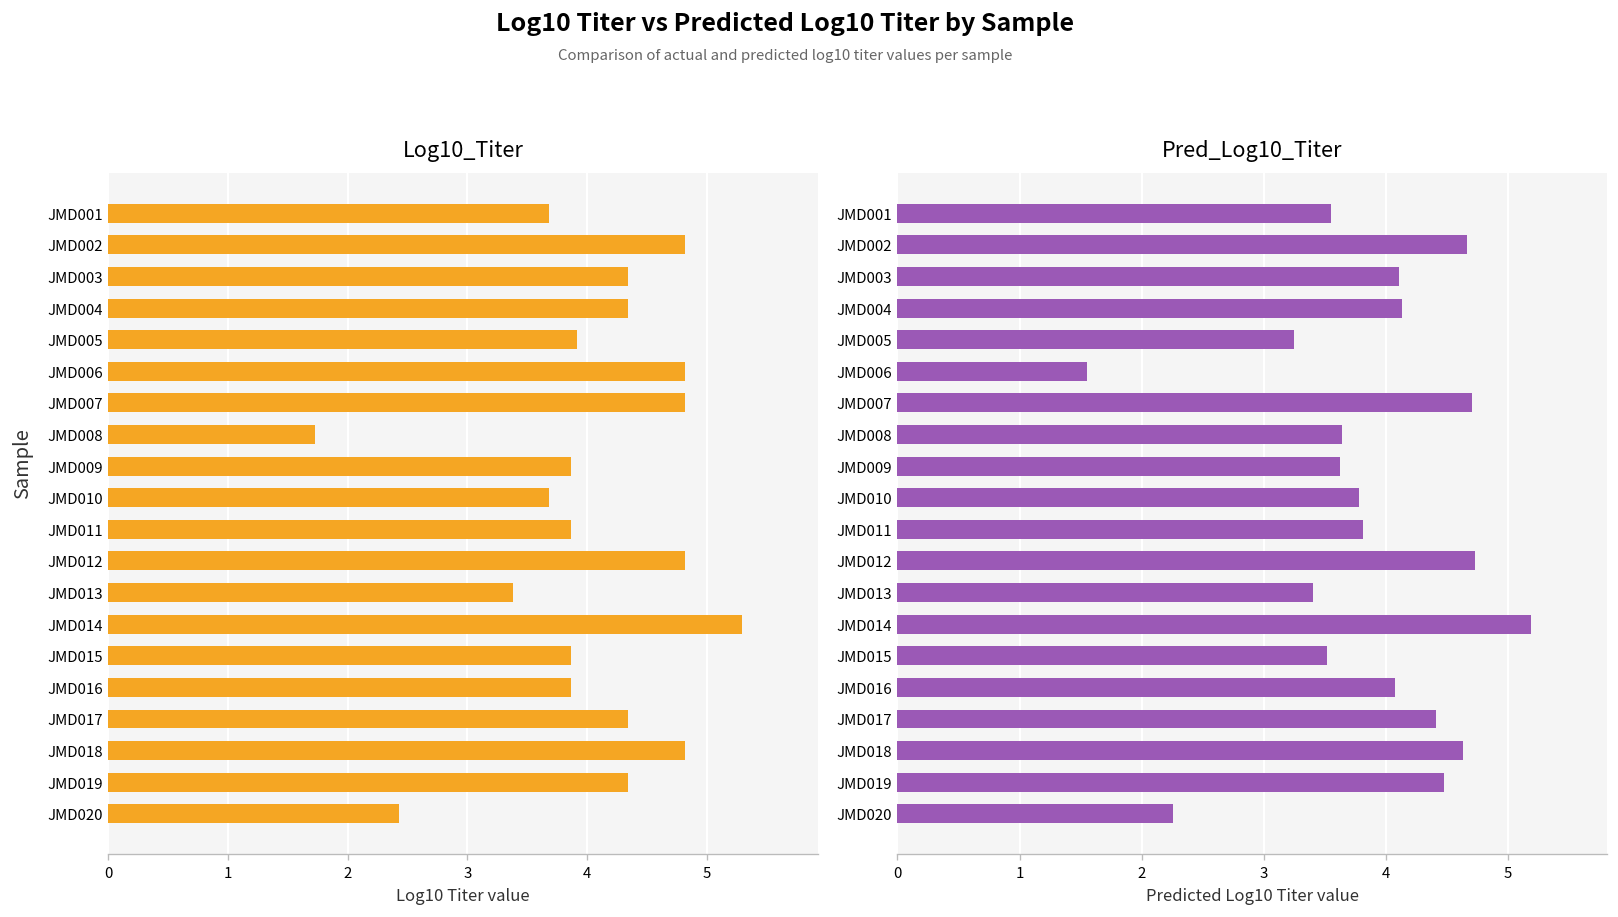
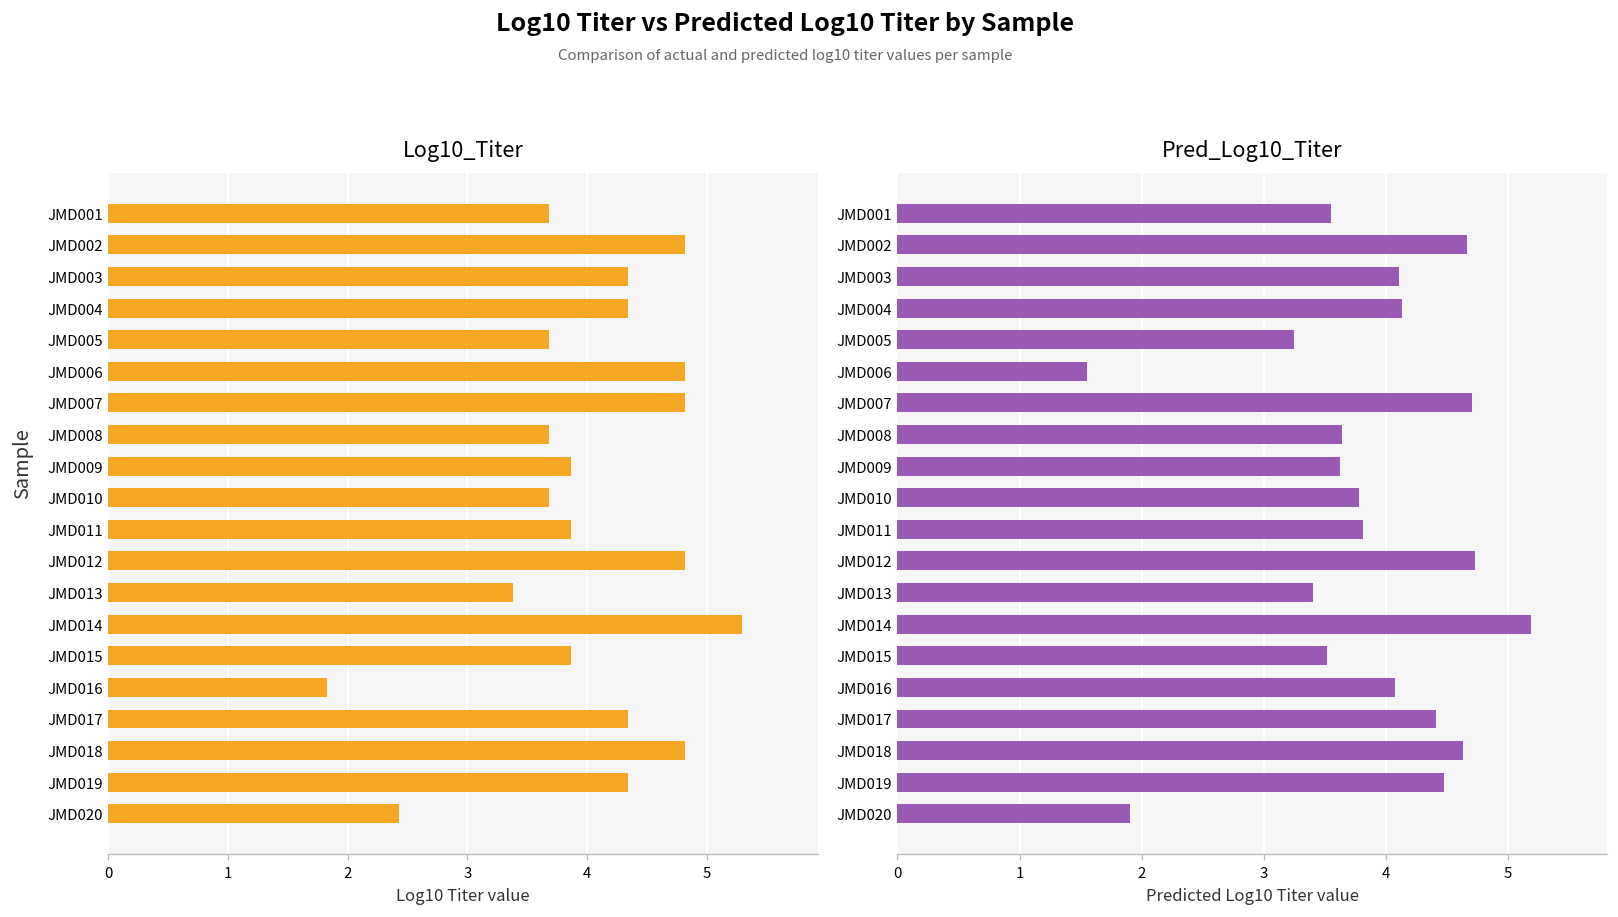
Log10_Titer, JMD005: 3.9 -> 3.7
Log10_Titer, JMD008: 1.7 -> 3.7
Log10_Titer, JMD016: 3.9 -> 1.8
Pred_Log10_Titer, JMD020: 2.26 -> 1.90
